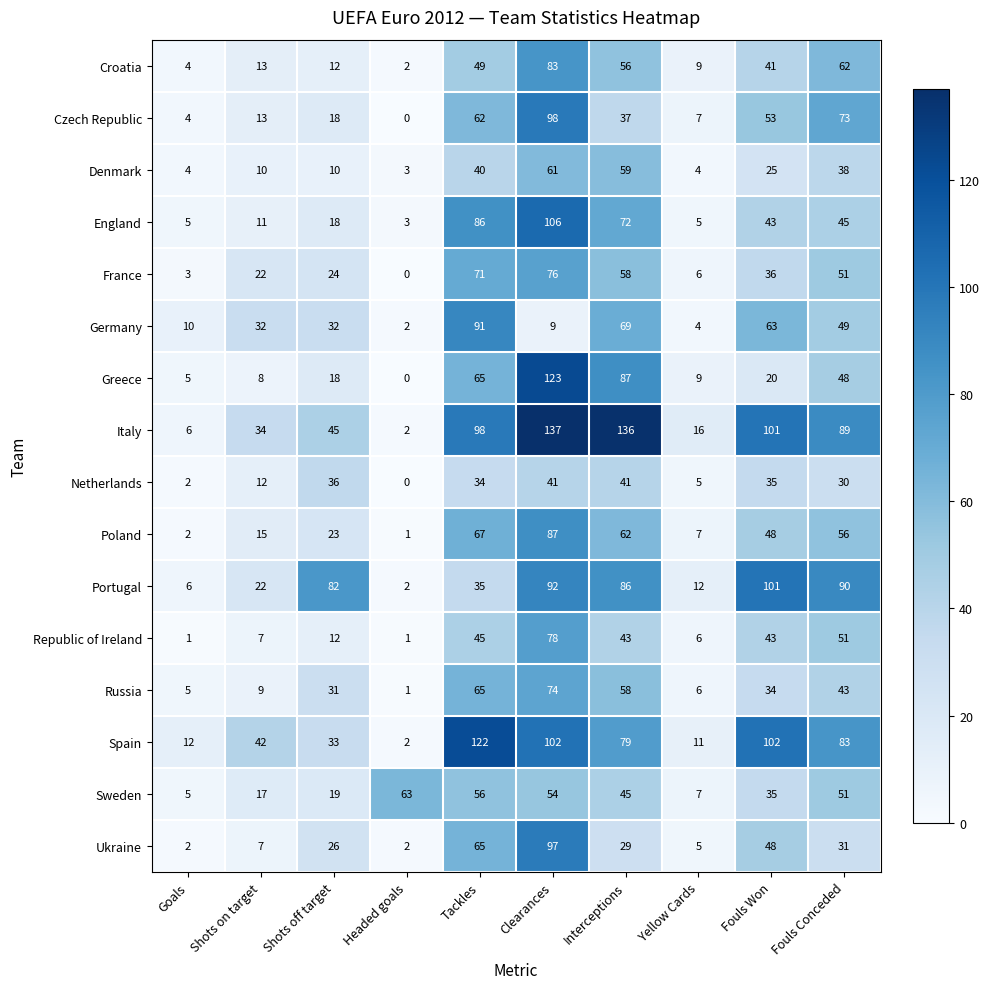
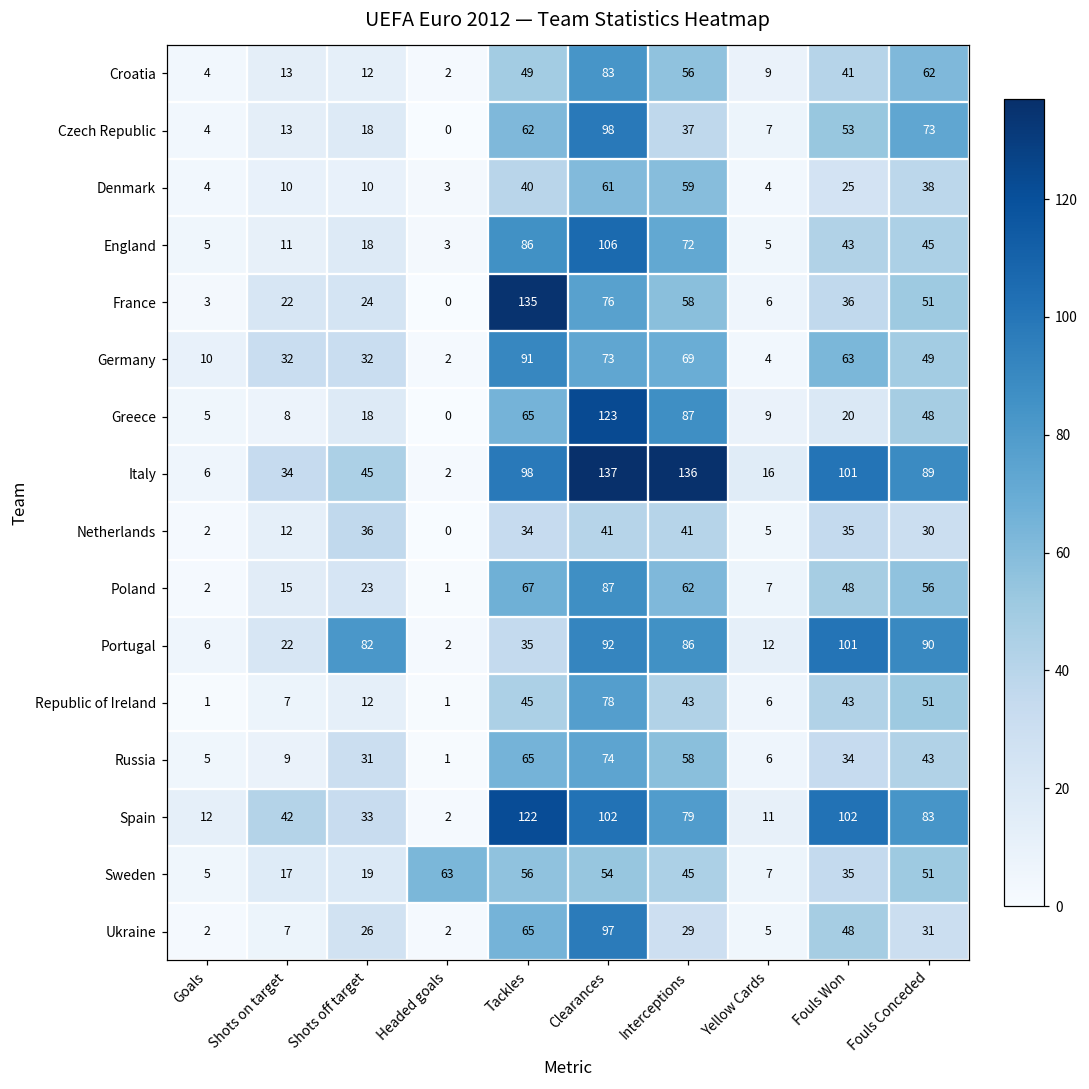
France, Tackles: 71 -> 135
Germany, Clearances: 9 -> 73
